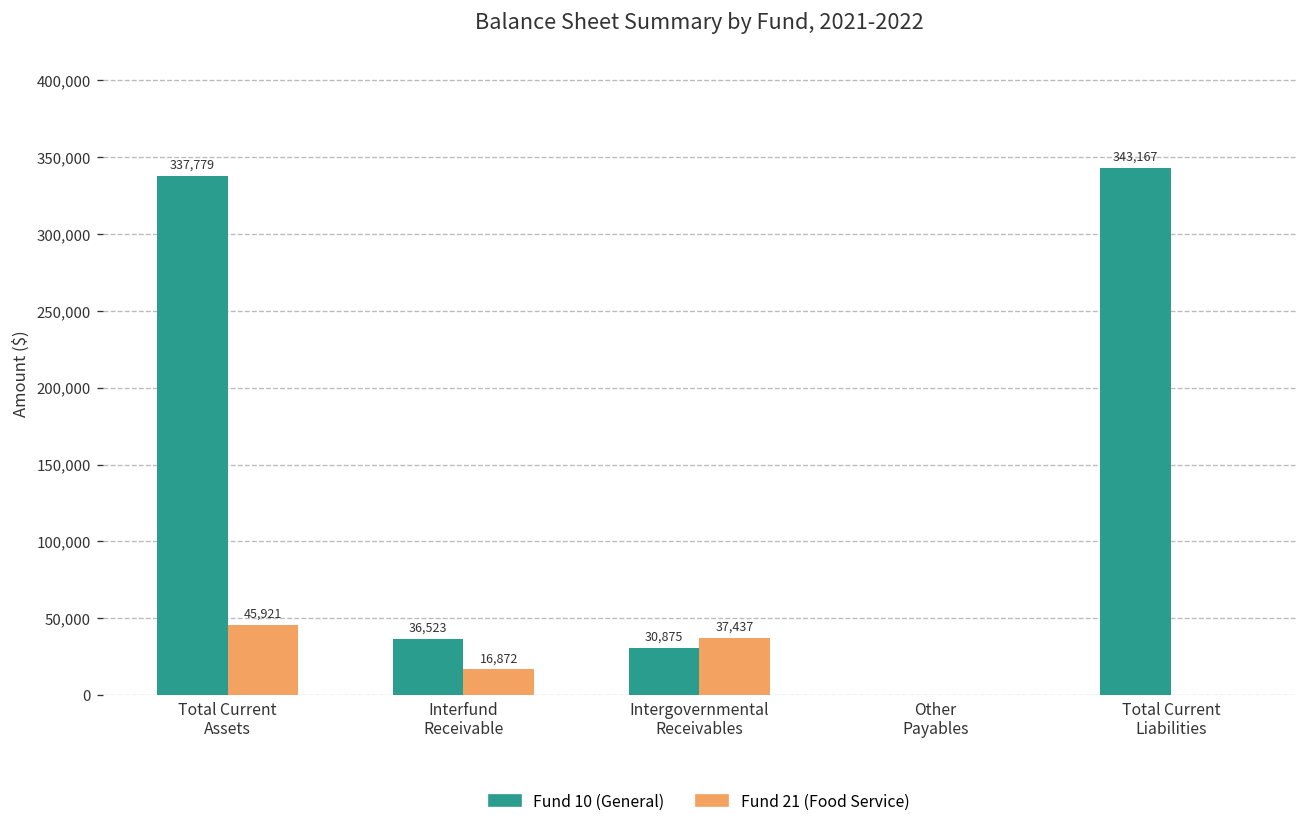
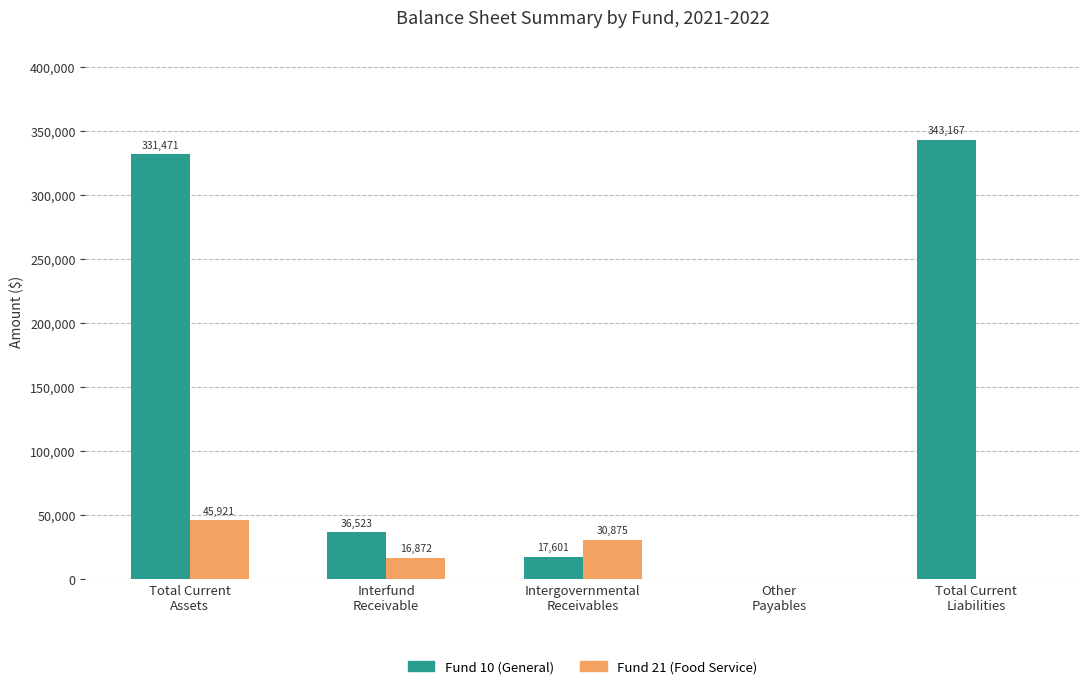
Fund 10 (General), Total Current Assets: 337,779 -> 331,471
Fund 10 (General), Intergovernmental Receivables: 30,875 -> 17,601
Fund 21 (Food Service), Intergovernmental Receivables: 37,437 -> 30,875
